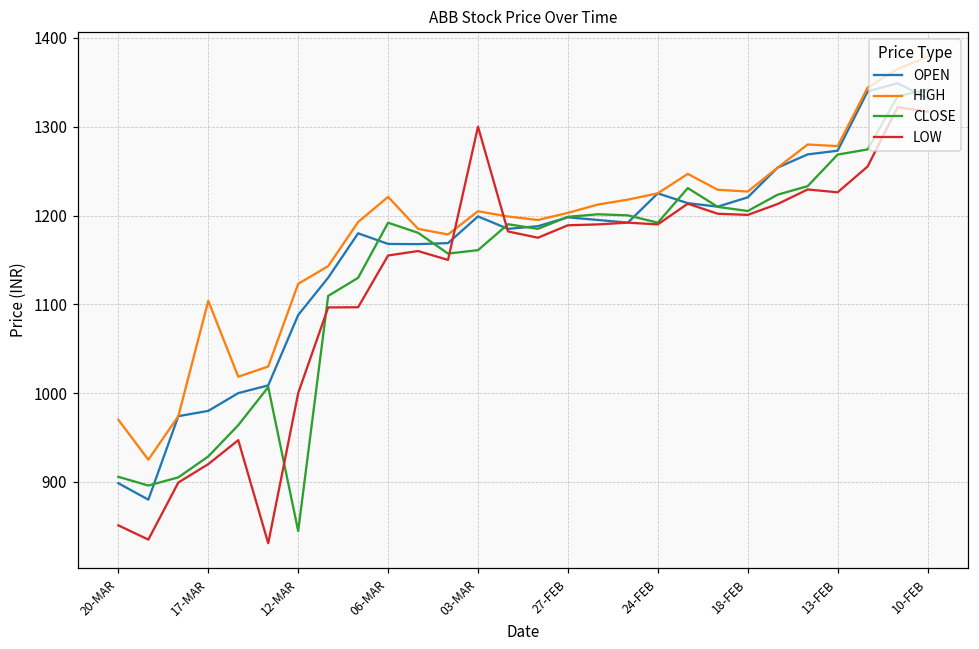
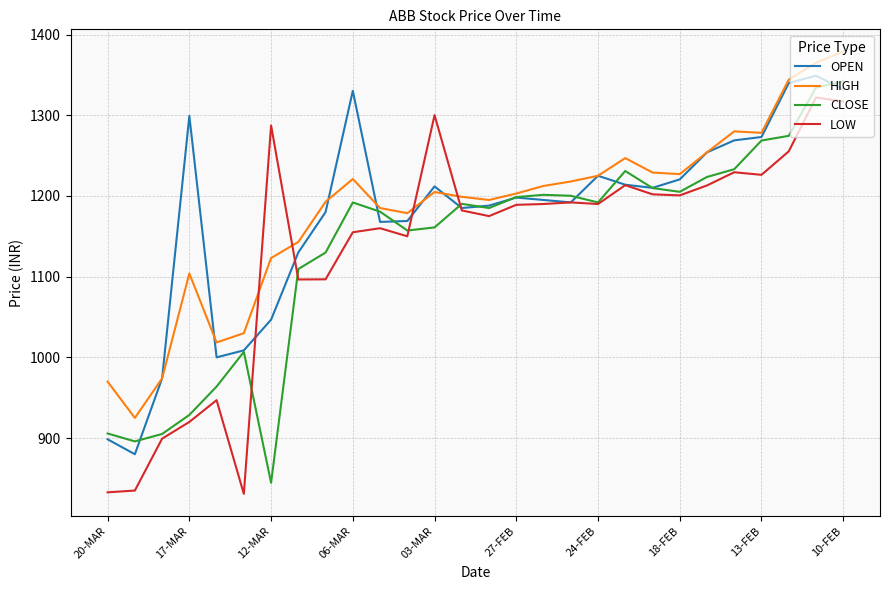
LOW, 20-MAR: 850 -> 830
OPEN, 17-MAR: 980 -> 1300
OPEN, 12-MAR: 1090 -> 1050
LOW, 12-MAR: 1000 -> 1290
OPEN, 06-MAR: 1170 -> 1330
OPEN, 03-MAR: 1200 -> 1210
